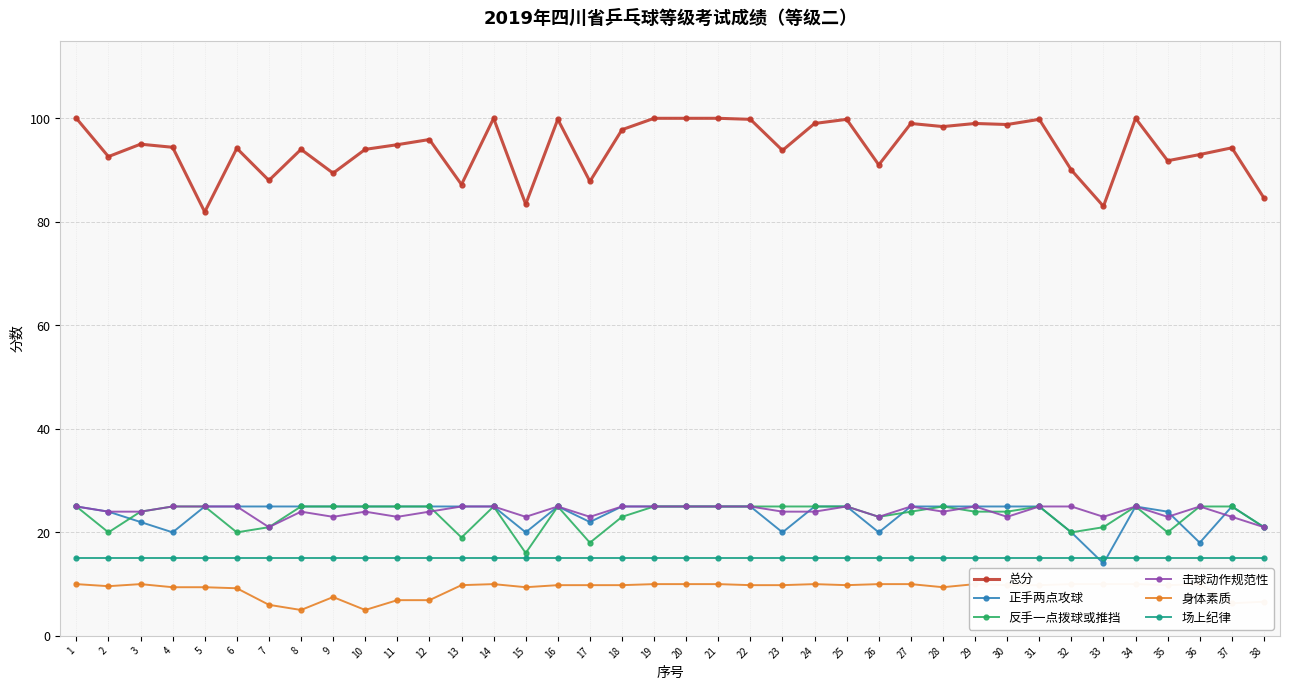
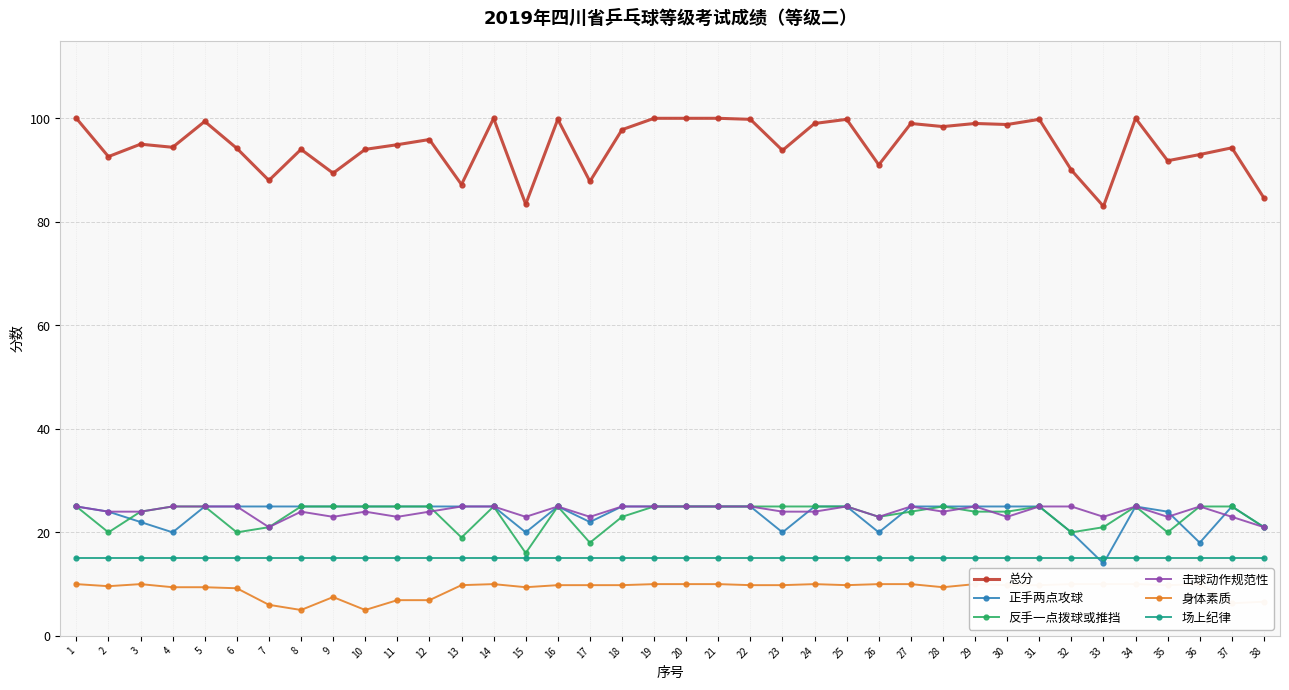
总分, 5: 82 -> 99
